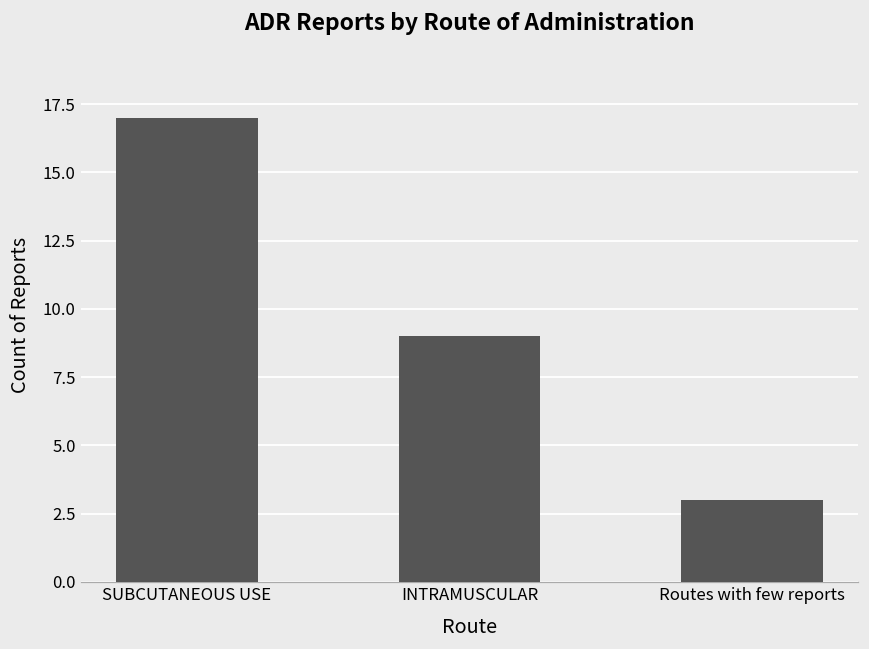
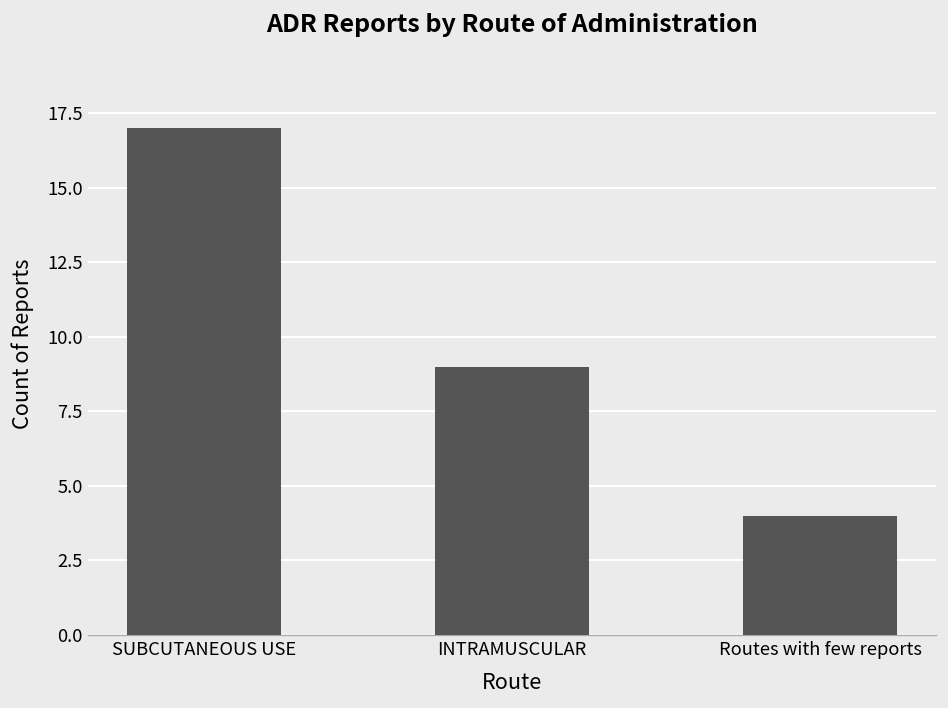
Routes with few reports: 3 -> 4
